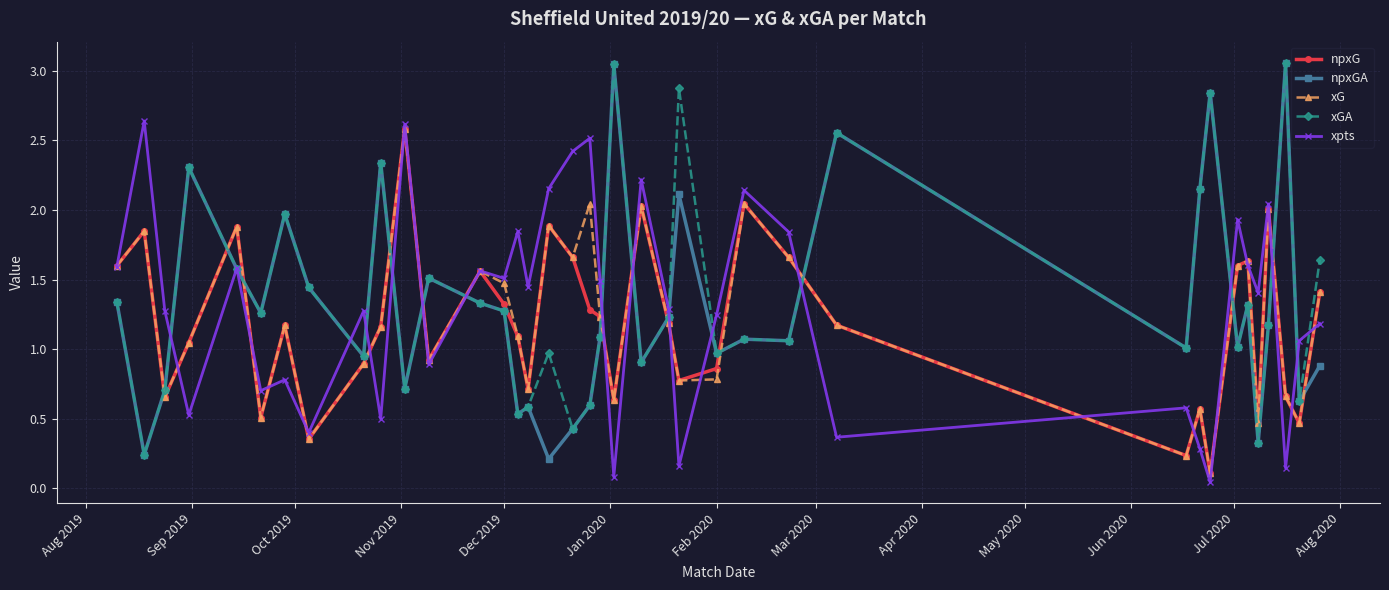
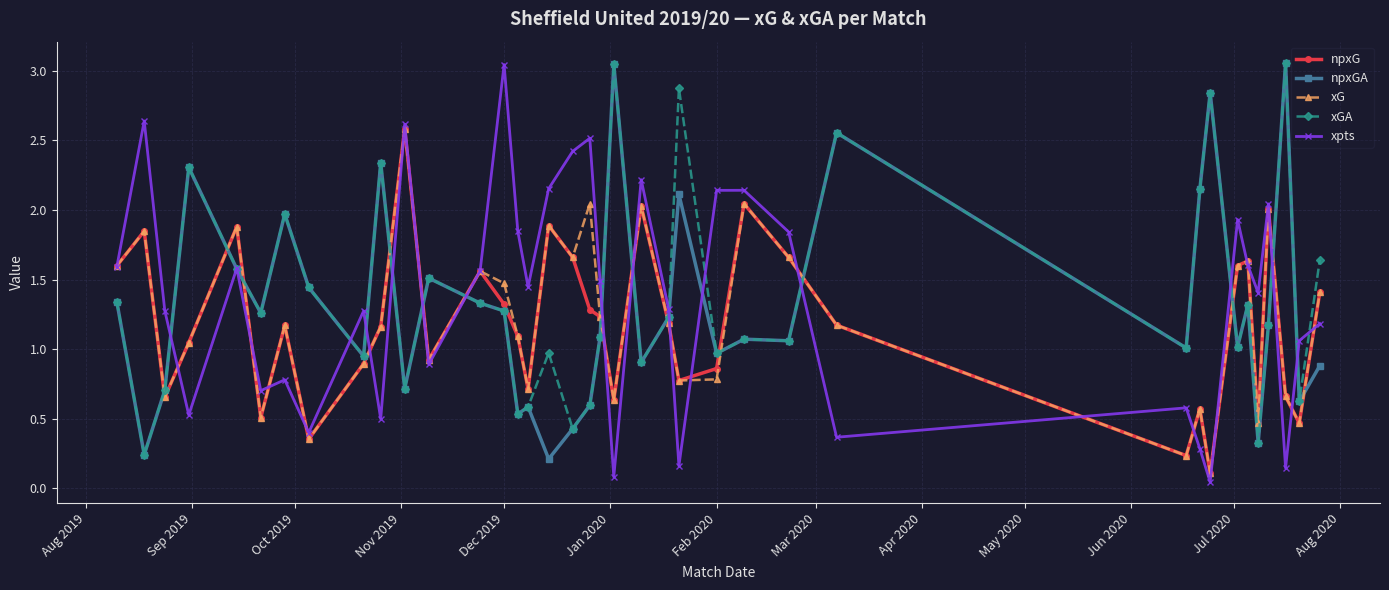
xpts, Dec 2019: 1.51 -> 3.04
xpts, Feb 2020: 1.25 -> 2.14
